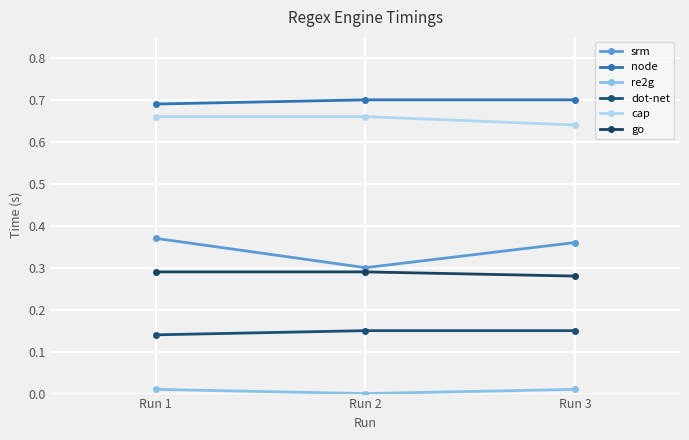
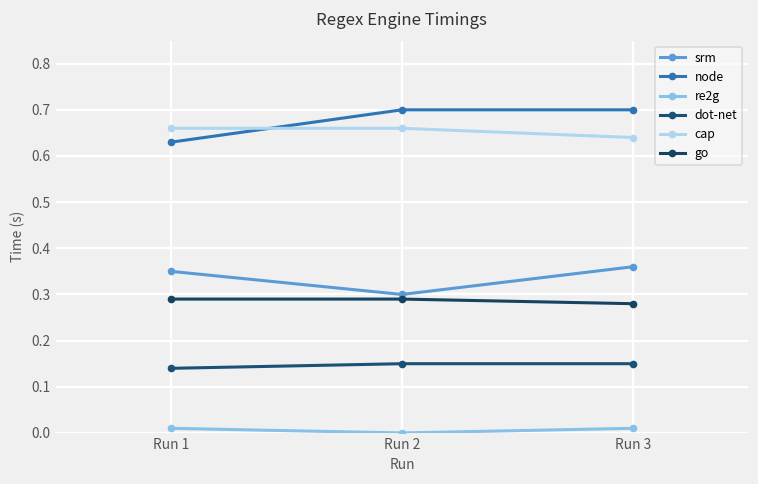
srm, Run 1: 0.37 -> 0.35
node, Run 1: 0.69 -> 0.63
